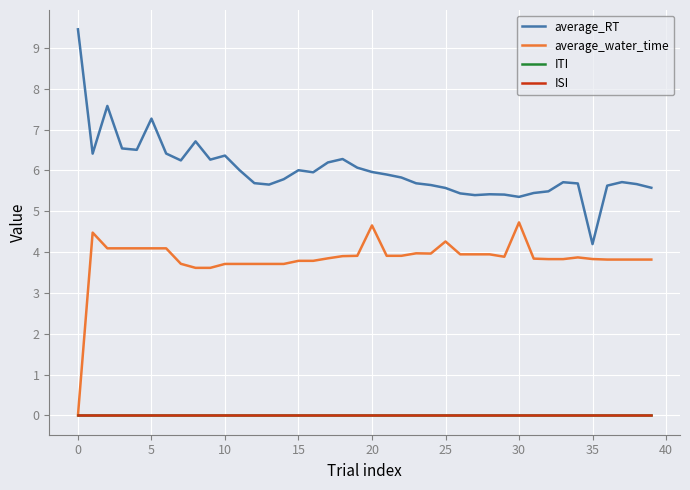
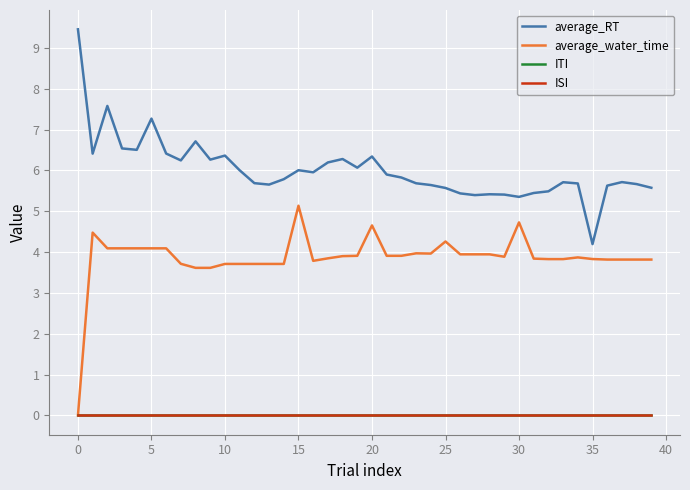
average_water_time, 15: 3.8 -> 5.1
average_RT, 20: 6.0 -> 6.3
